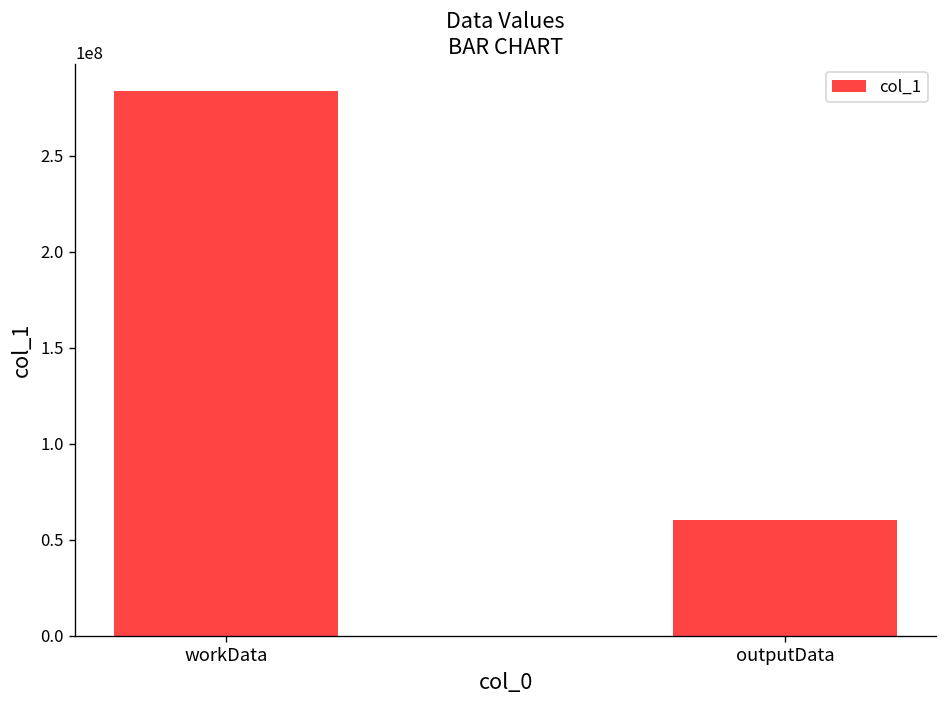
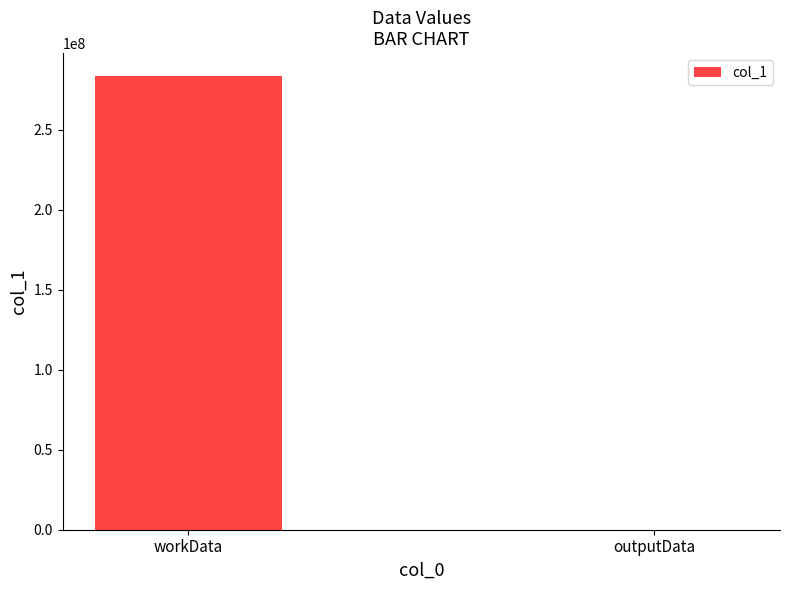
outputData: 60000000 -> 0
